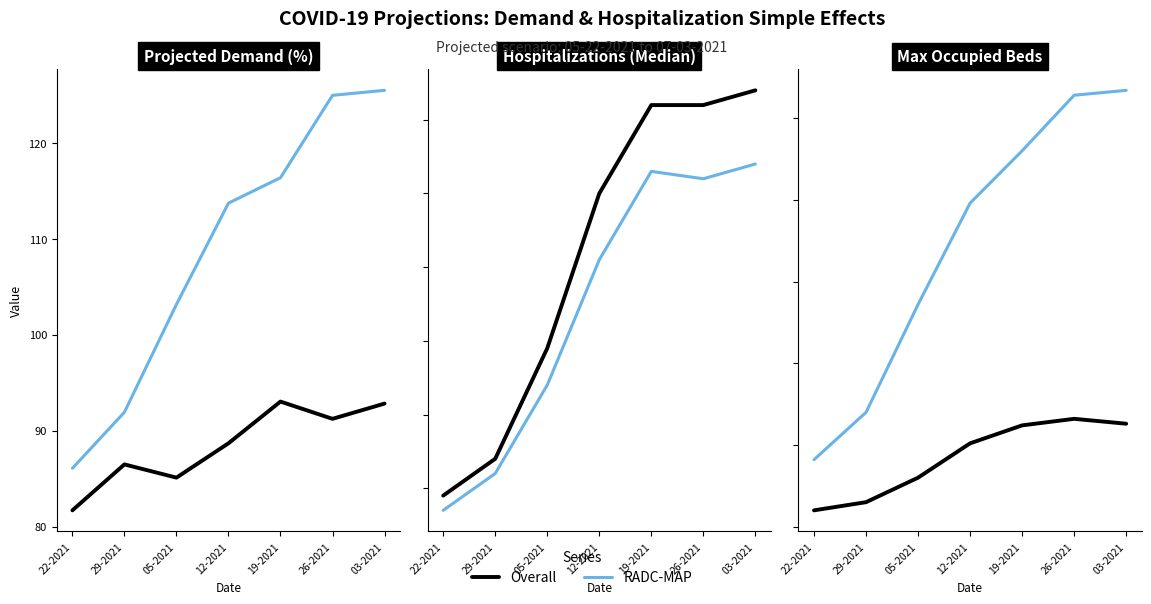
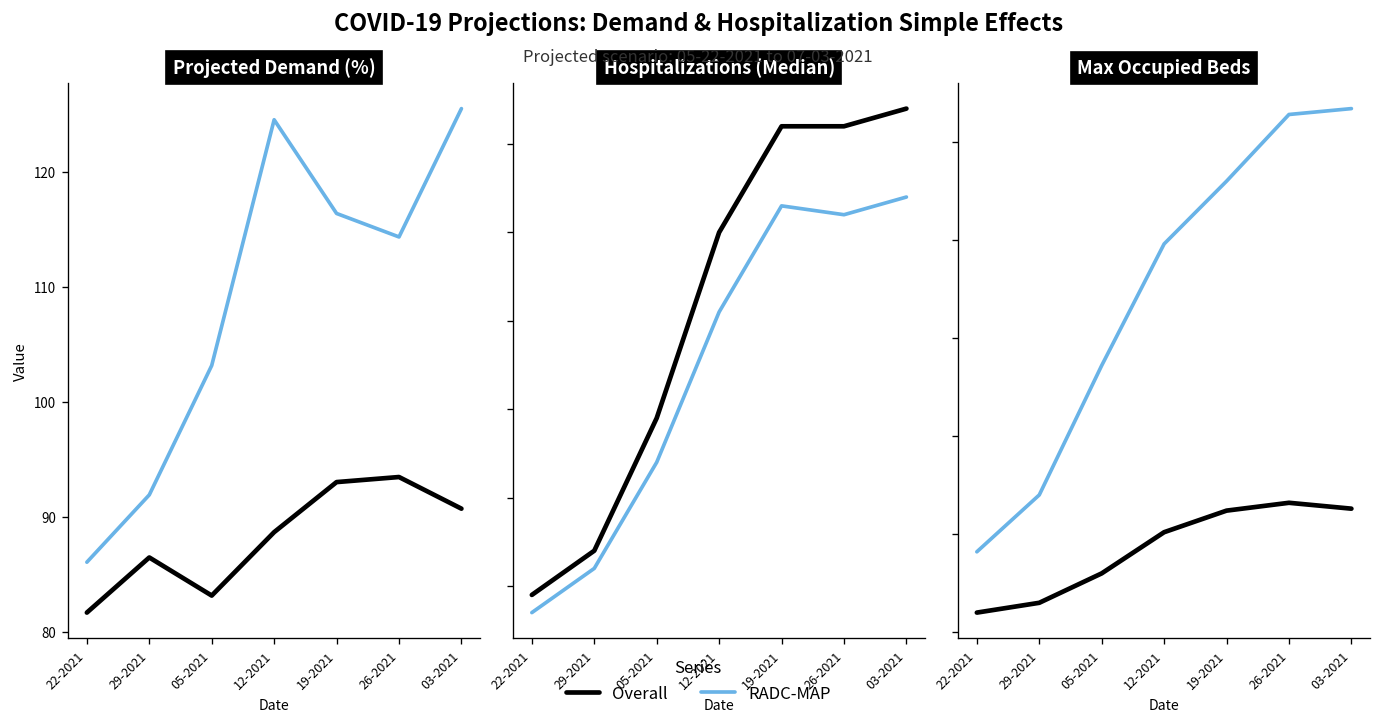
Projected Demand (%), Overall, 05-2021: 85 -> 83
Projected Demand (%), RADC-MAP, 12-2021: 114 -> 125
Projected Demand (%), Overall, 26-2021: 91 -> 93
Projected Demand (%), RADC-MAP, 26-2021: 125 -> 114
Projected Demand (%), Overall, 03-2021: 93 -> 91
